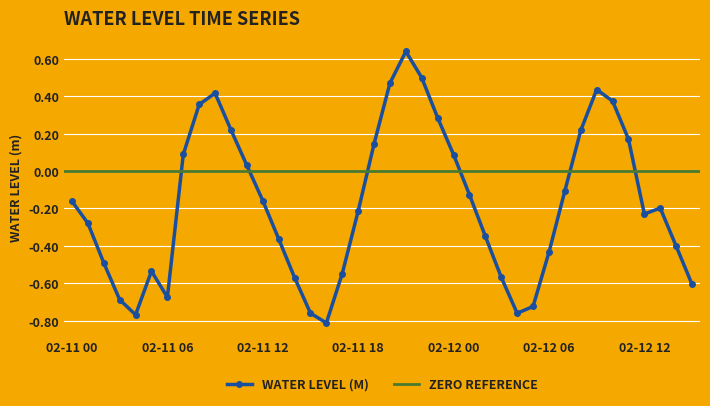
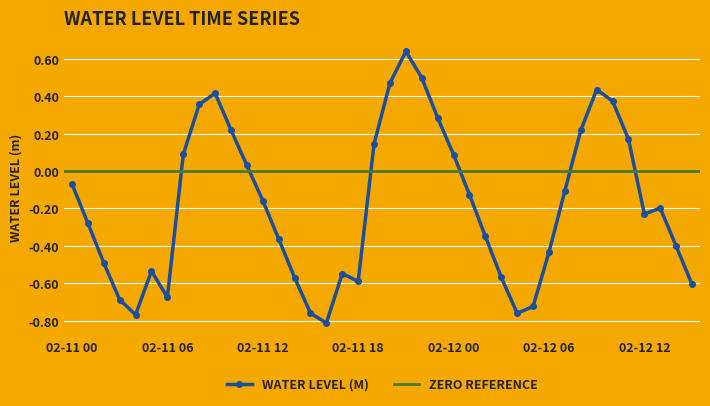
02-11 00: -0.16 -> -0.07
02-11 18: -0.21 -> -0.59
